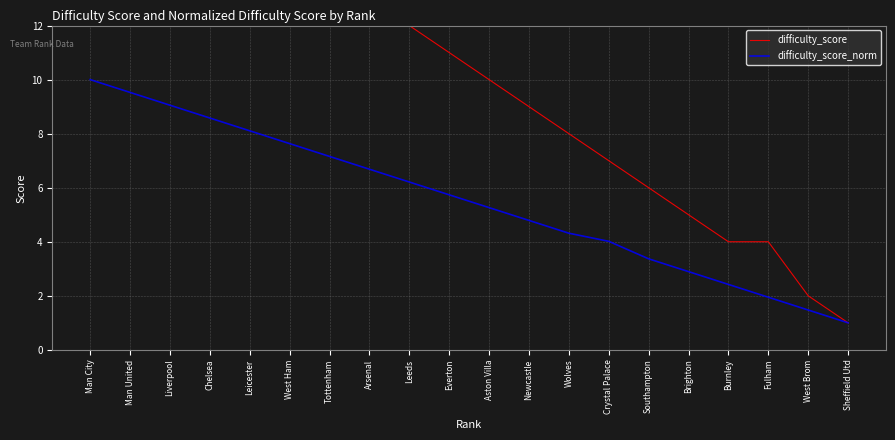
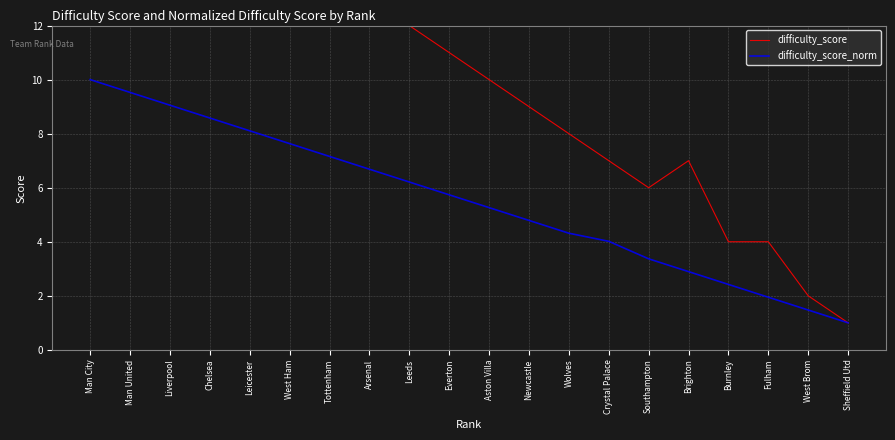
difficulty_score, Brighton: 5 -> 7
